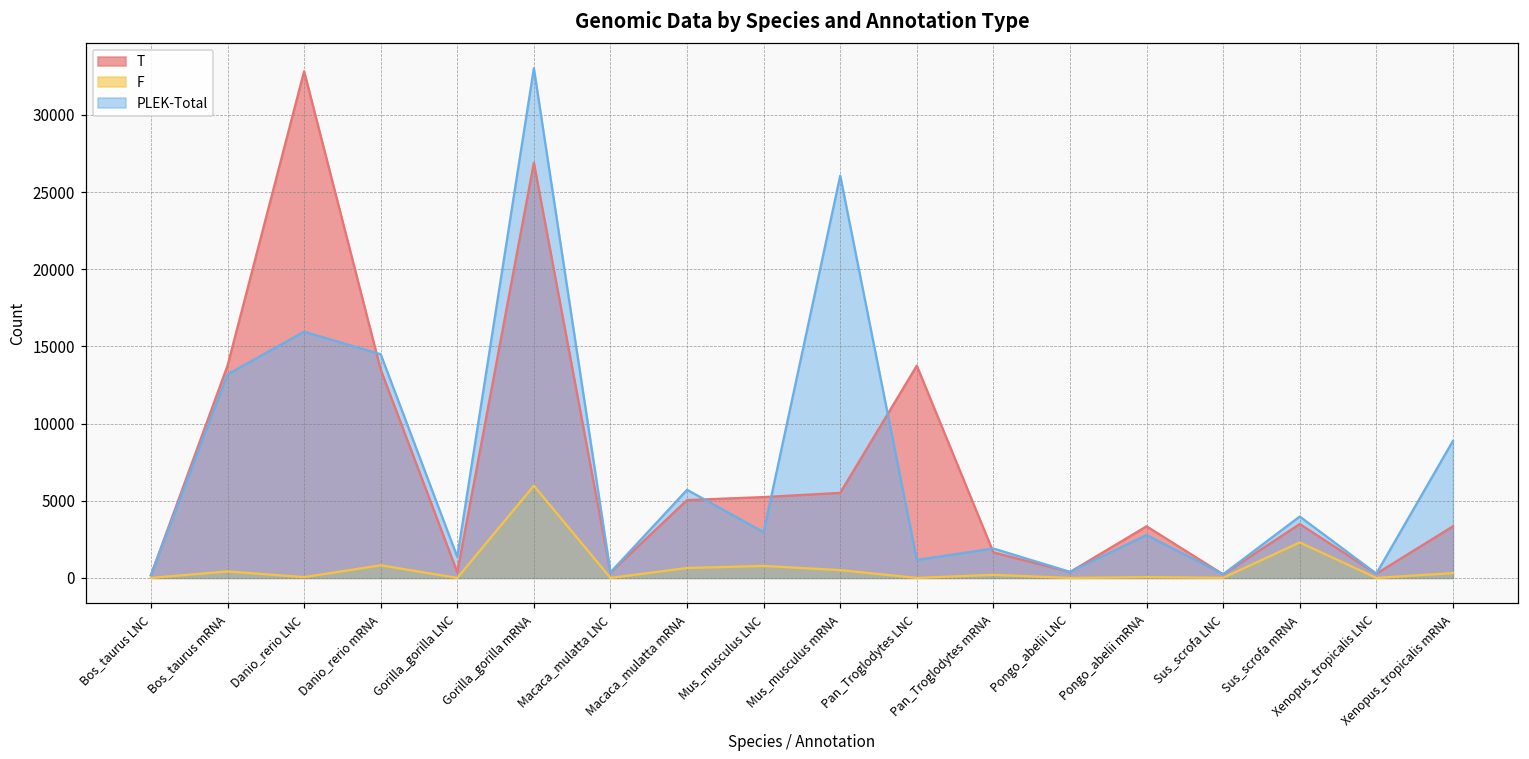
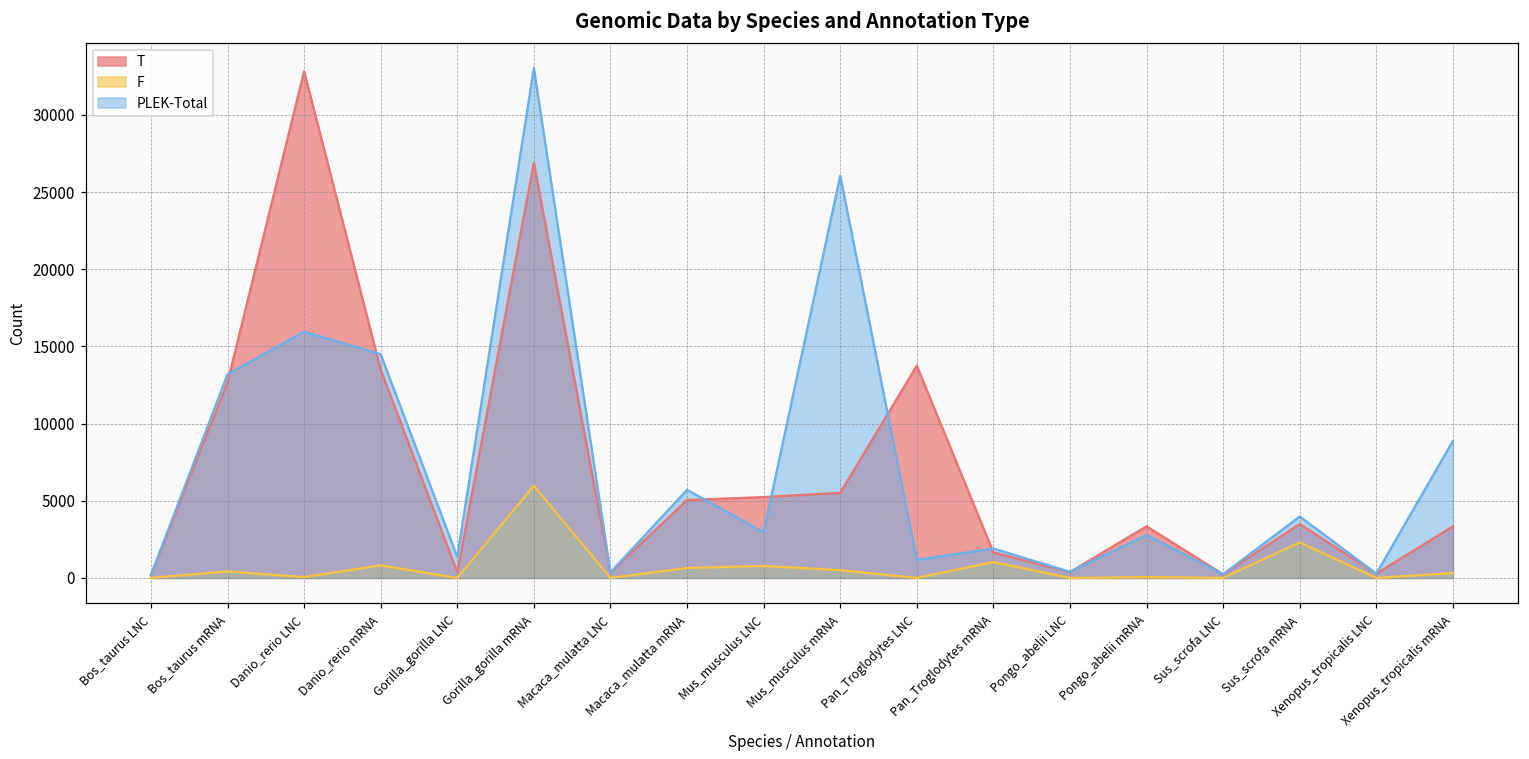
T, Bos_taurus mRNA: 13800 -> 12700
F, Pan_Troglodytes mRNA: 200 -> 1000
